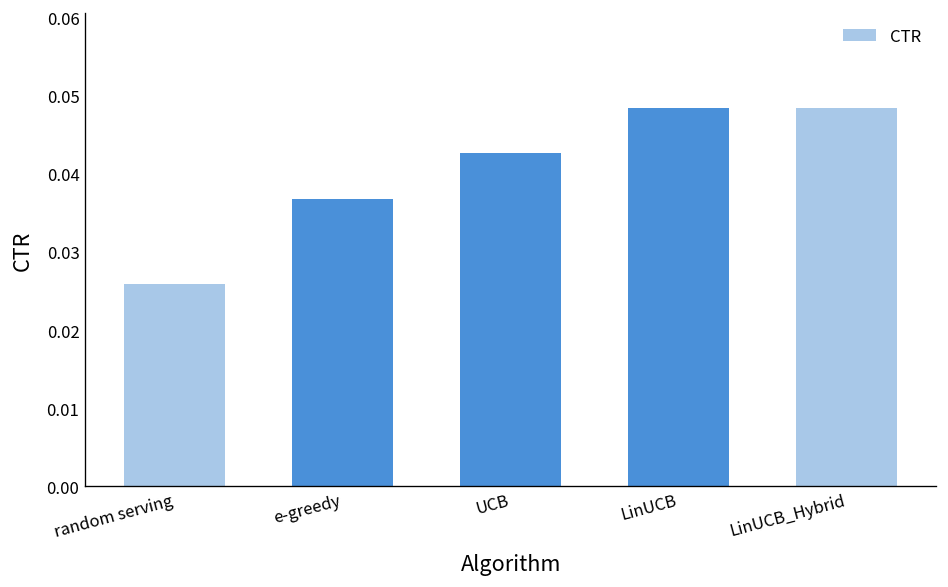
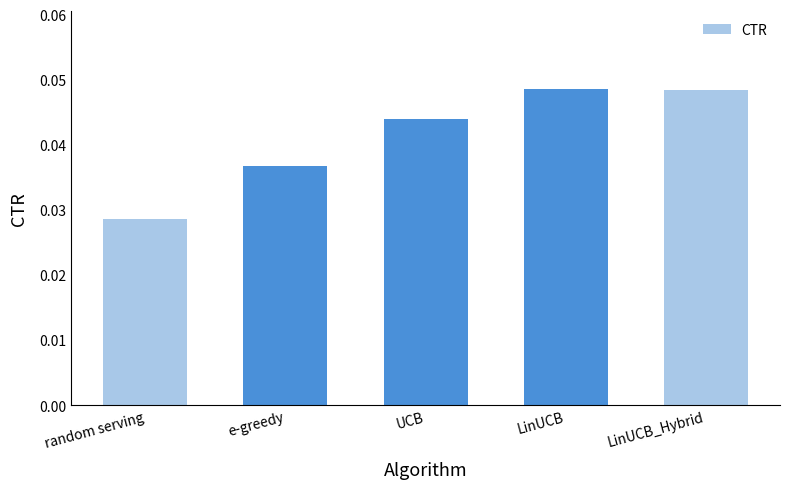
random serving: 0.026 -> 0.029
UCB: 0.043 -> 0.044
